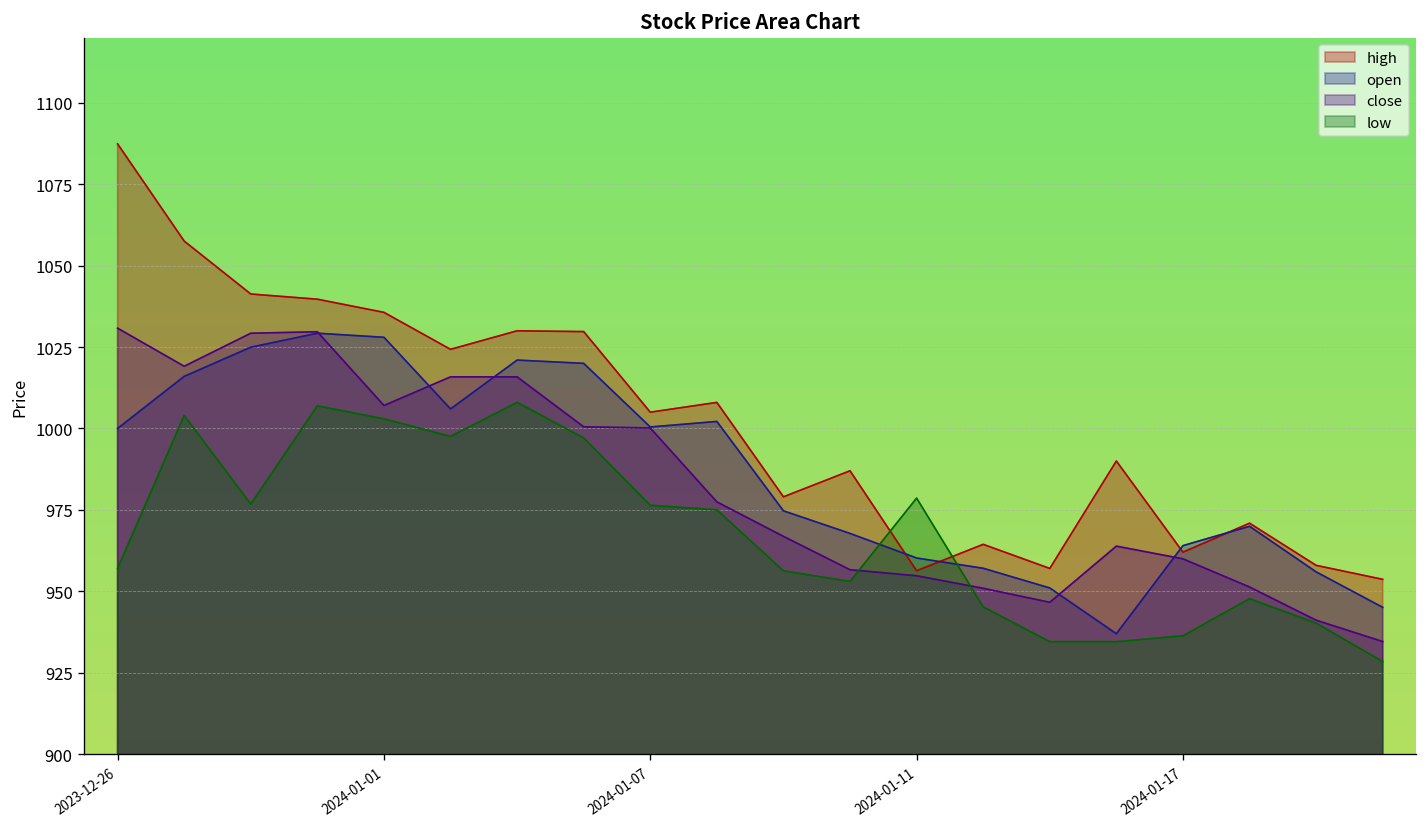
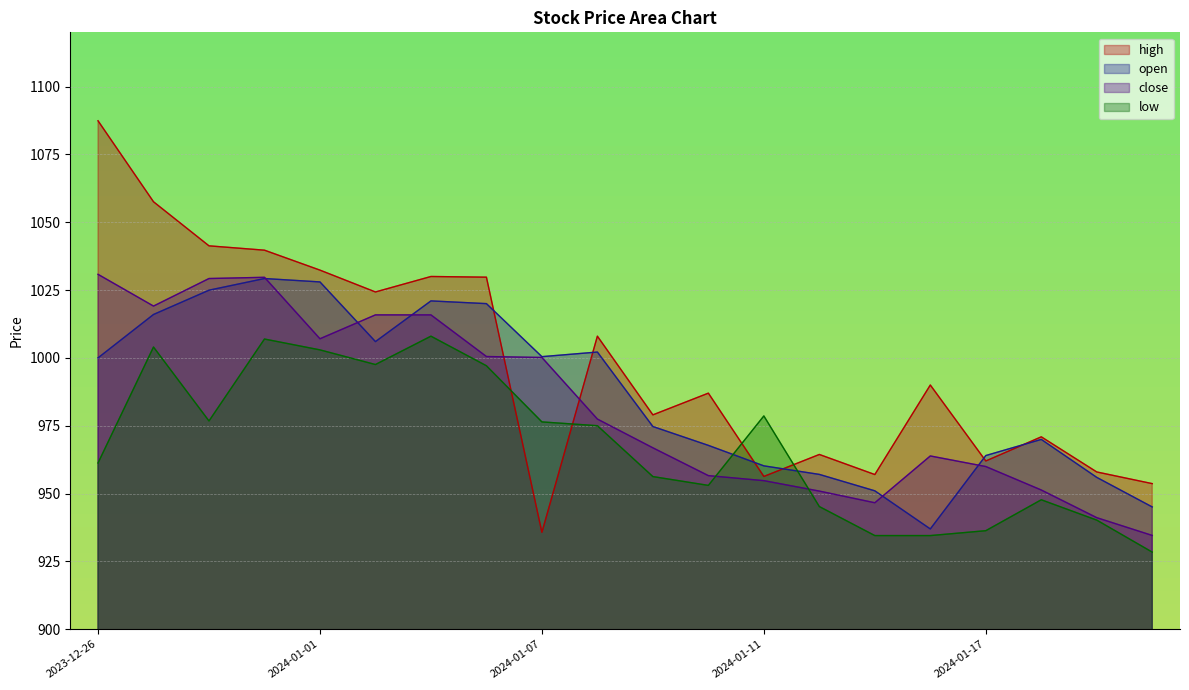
low, 2023-12-26: 957 -> 961
high, 2024-01-01: 1036 -> 1032
high, 2024-01-07: 1005 -> 936
